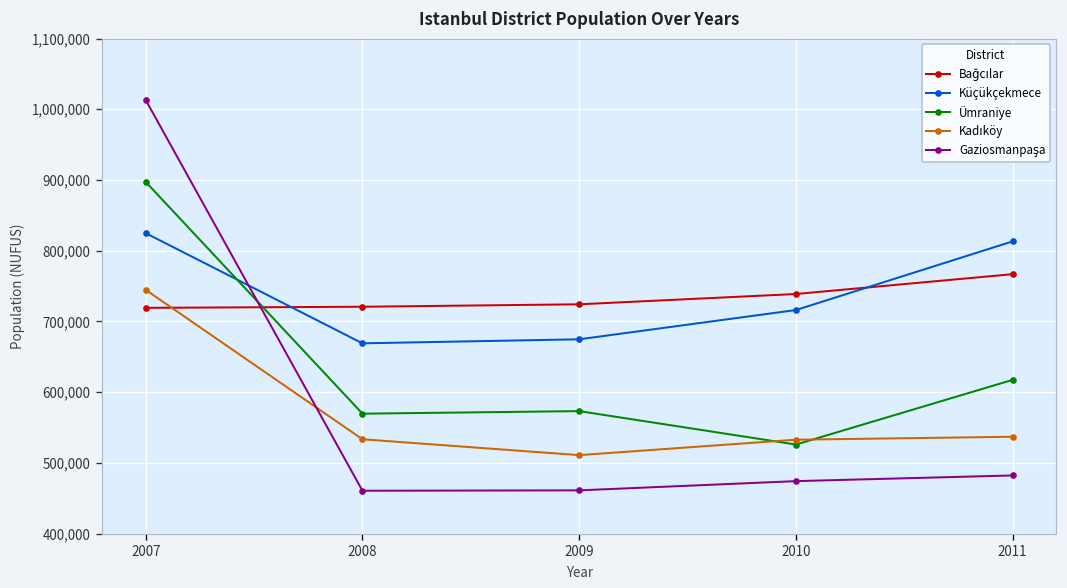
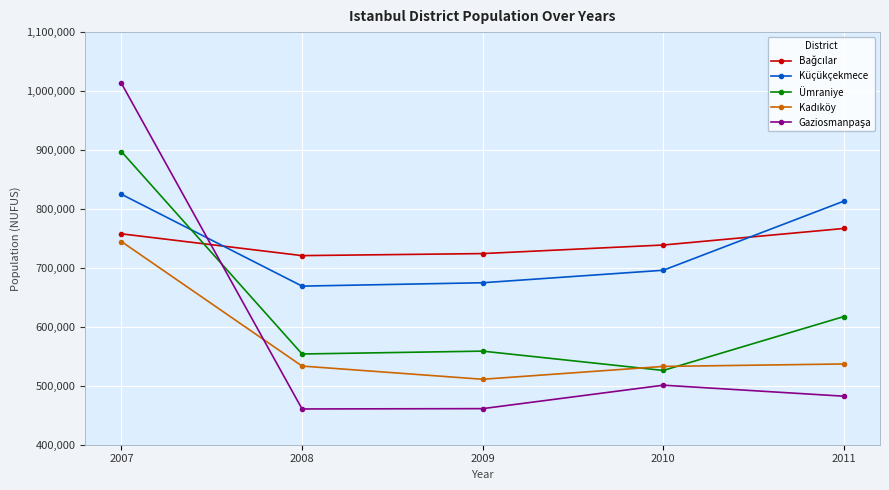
Bağcılar, 2007: 720,000 -> 760,000
Ümraniye, 2008: 570,000 -> 550,000
Ümraniye, 2009: 570,000 -> 560,000
Küçükçekmece, 2010: 720,000 -> 700,000
Gaziosmanpaşa, 2010: 470,000 -> 500,000
